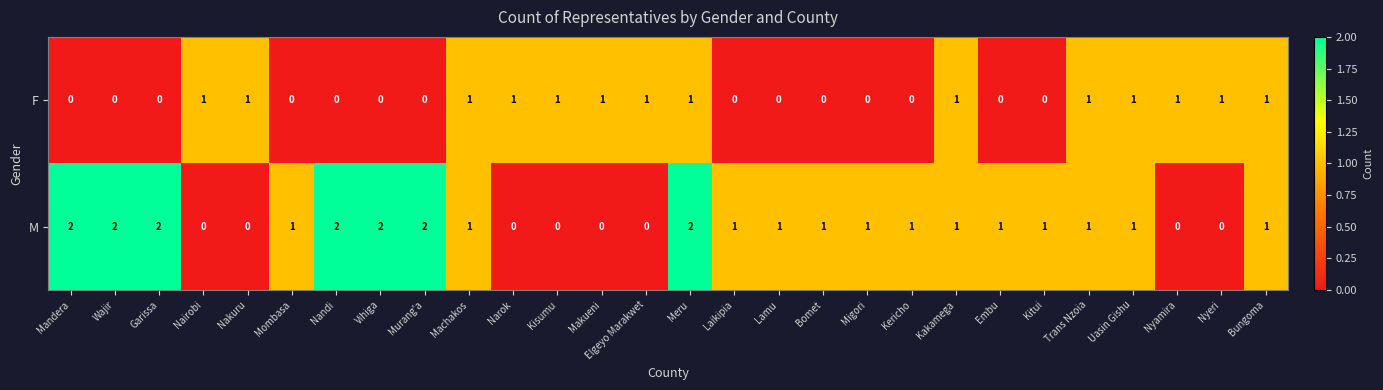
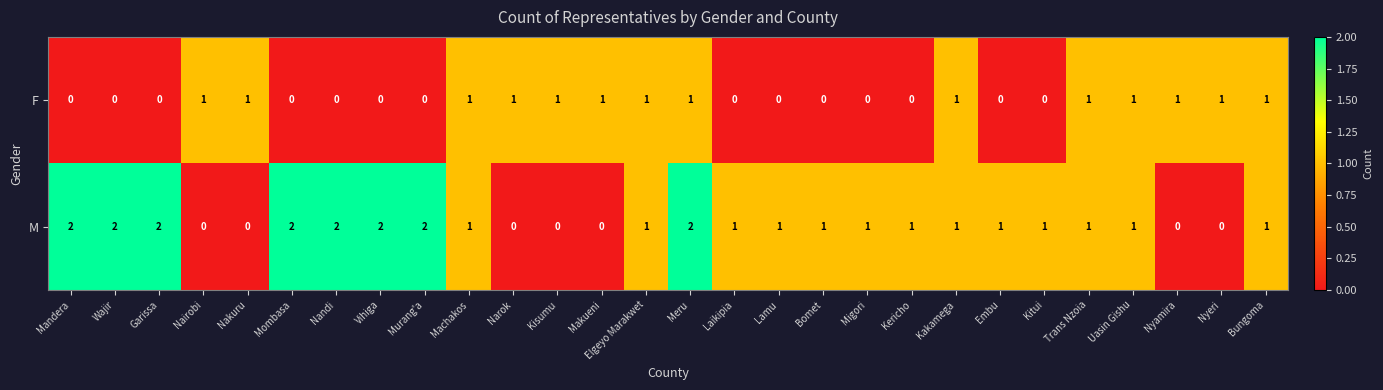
M, Mombasa: 1 -> 2
M, Elgeyo Marakwet: 0 -> 1
